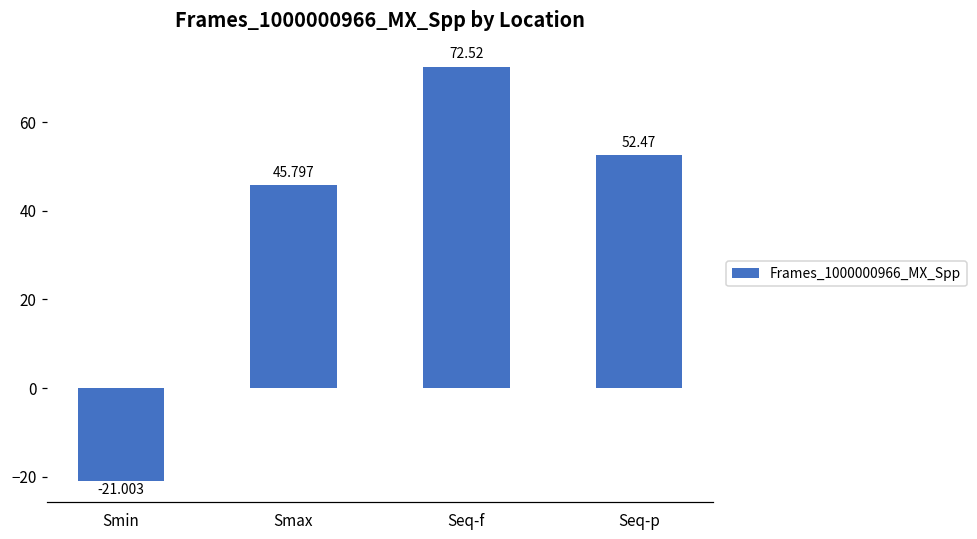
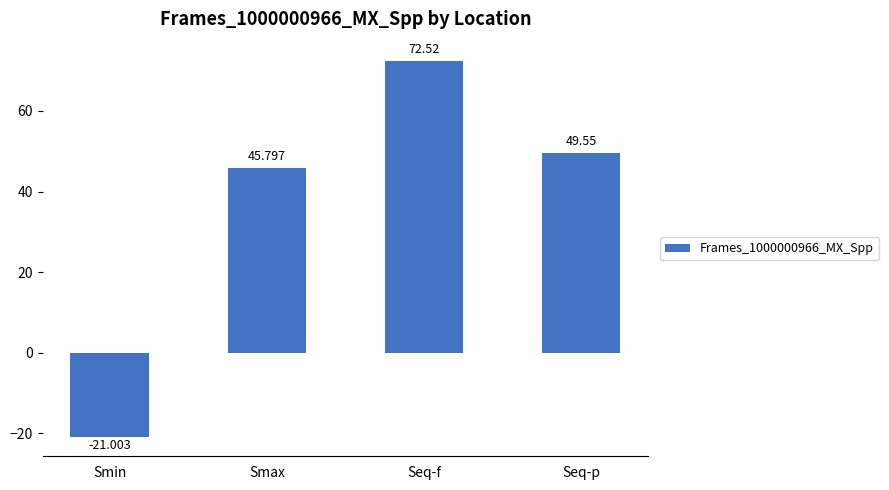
Seq-p: 52.47 -> 49.55
